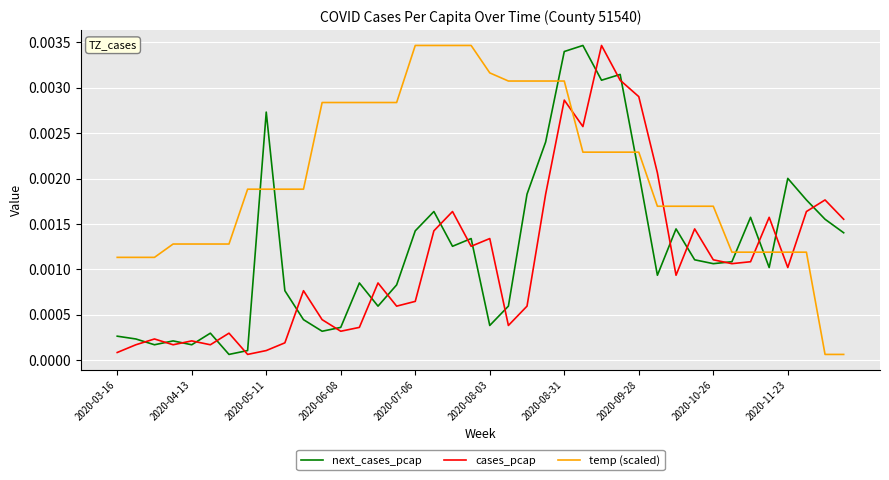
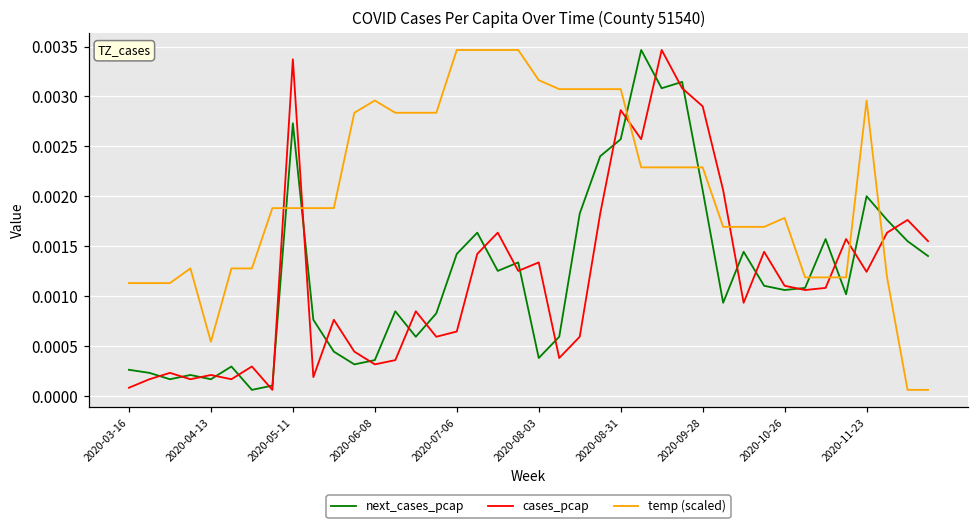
temp (scaled), 2020-04-13: 0.0013 -> 0.0005
cases_pcap, 2020-05-11: 0.0001 -> 0.0034
temp (scaled), 2020-06-08: 0.0028 -> 0.0030
next_cases_pcap, 2020-08-31: 0.0034 -> 0.0026
temp (scaled), 2020-10-26: 0.0017 -> 0.0018
cases_pcap, 2020-11-23: 0.0010 -> 0.0012
temp (scaled), 2020-11-23: 0.0012 -> 0.0030
